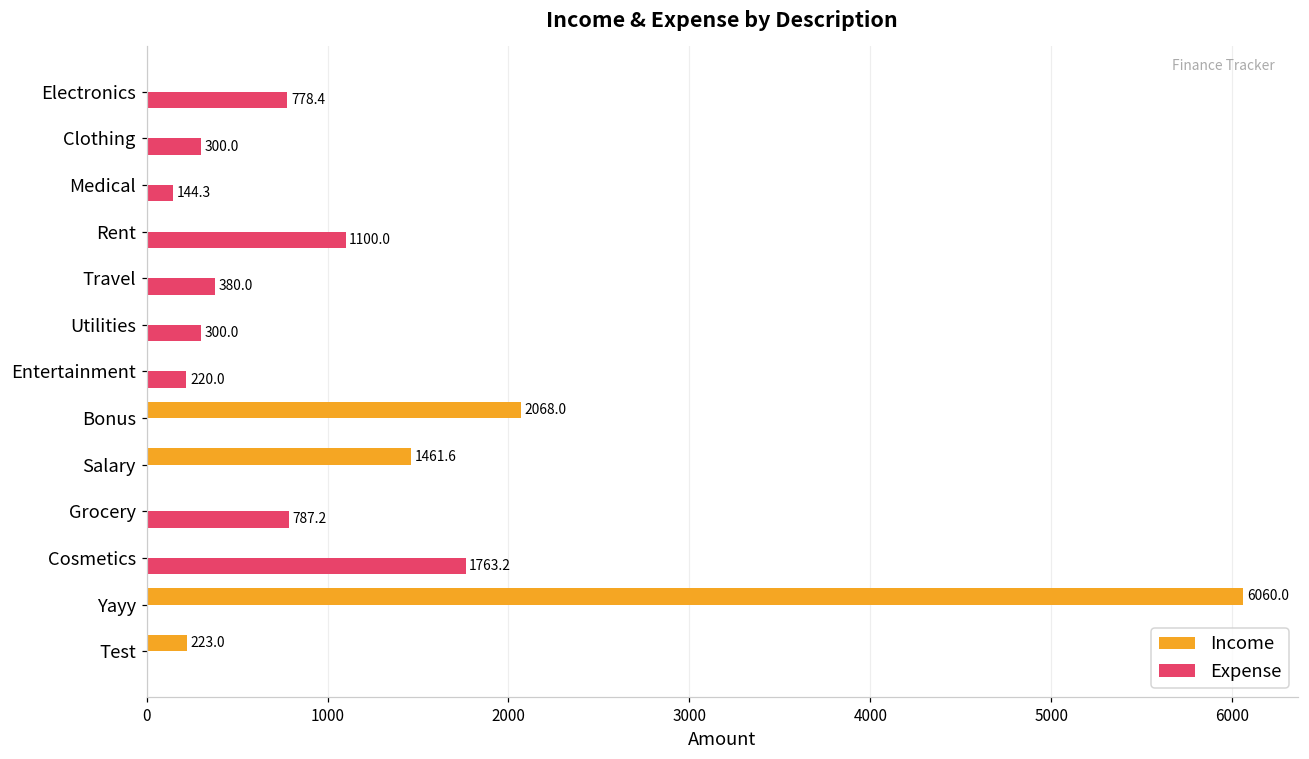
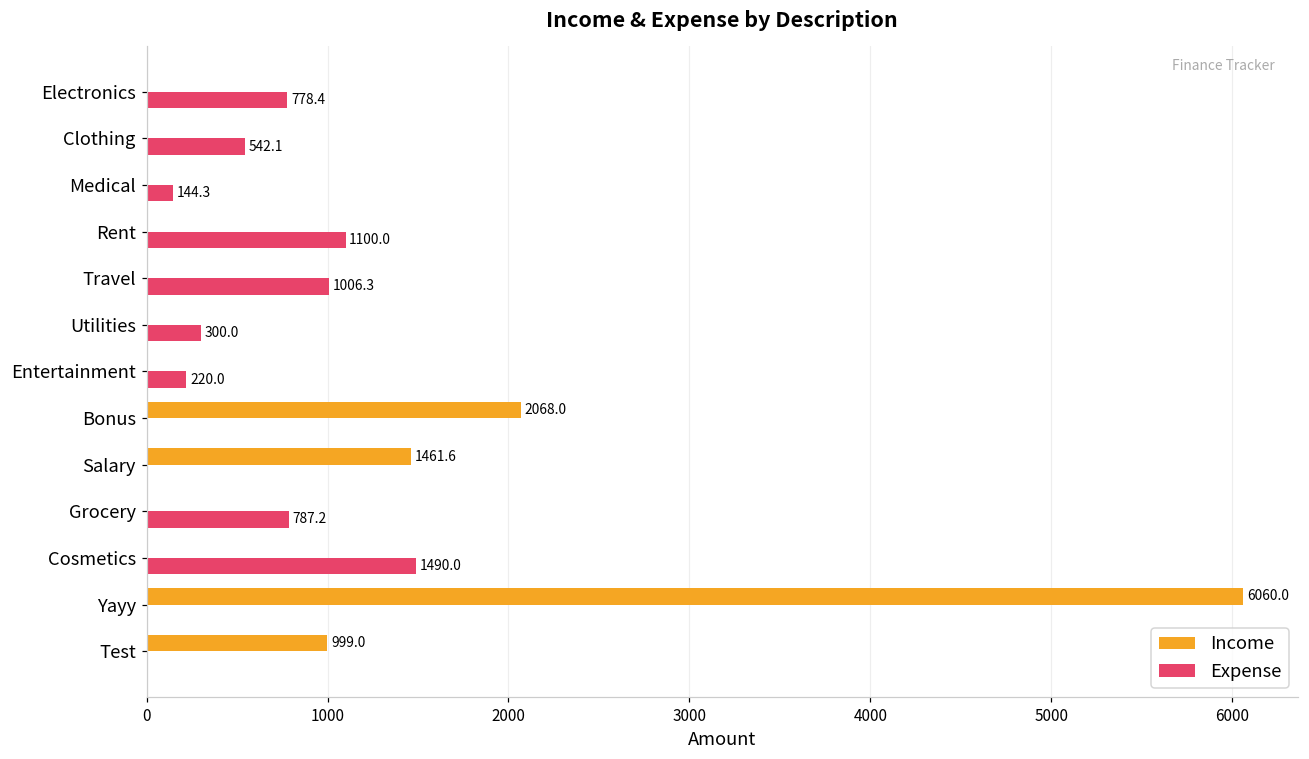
Expense, Clothing: 300.0 -> 542.1
Expense, Travel: 380.0 -> 1006.3
Expense, Cosmetics: 1763.2 -> 1490.0
Income, Test: 223.0 -> 999.0
